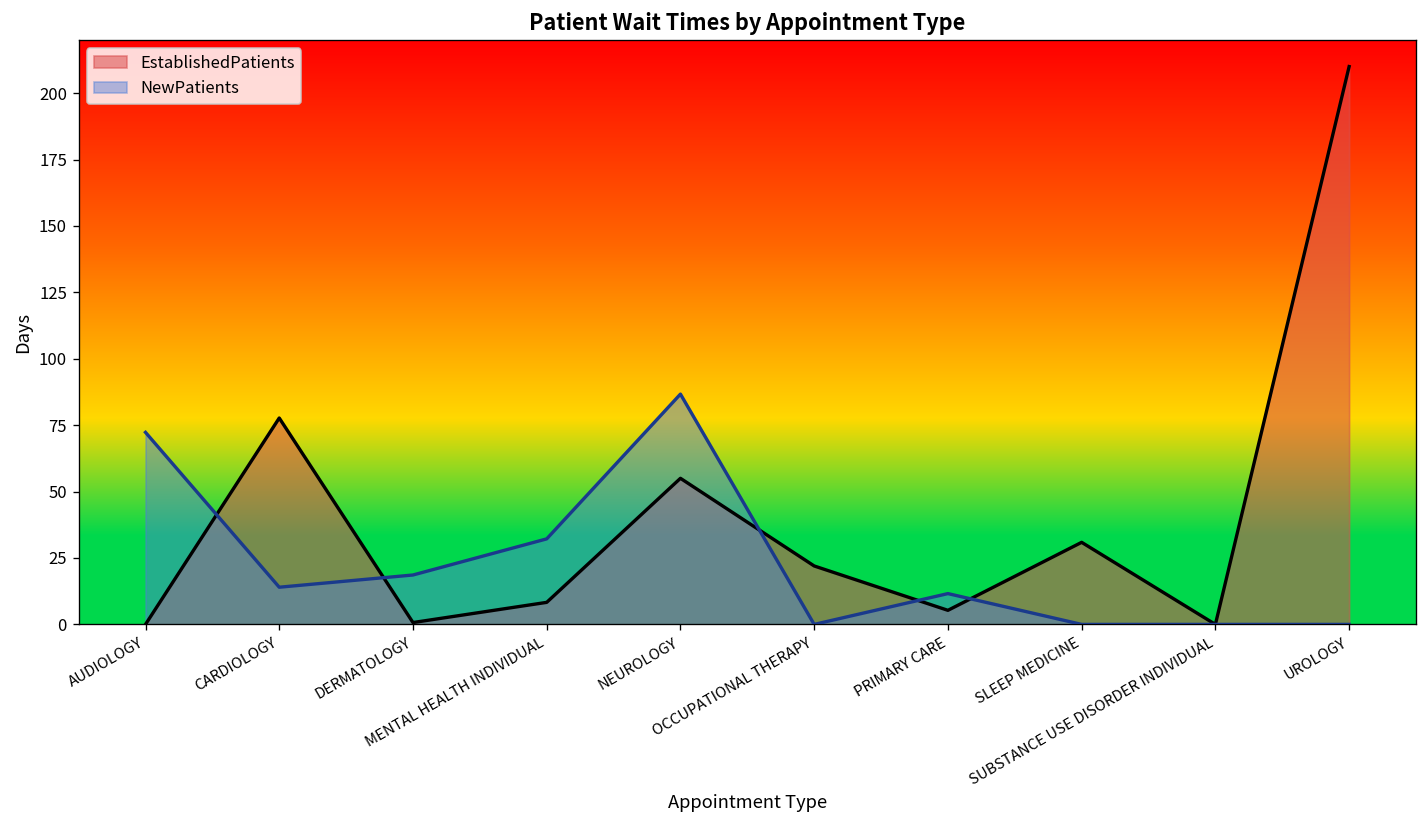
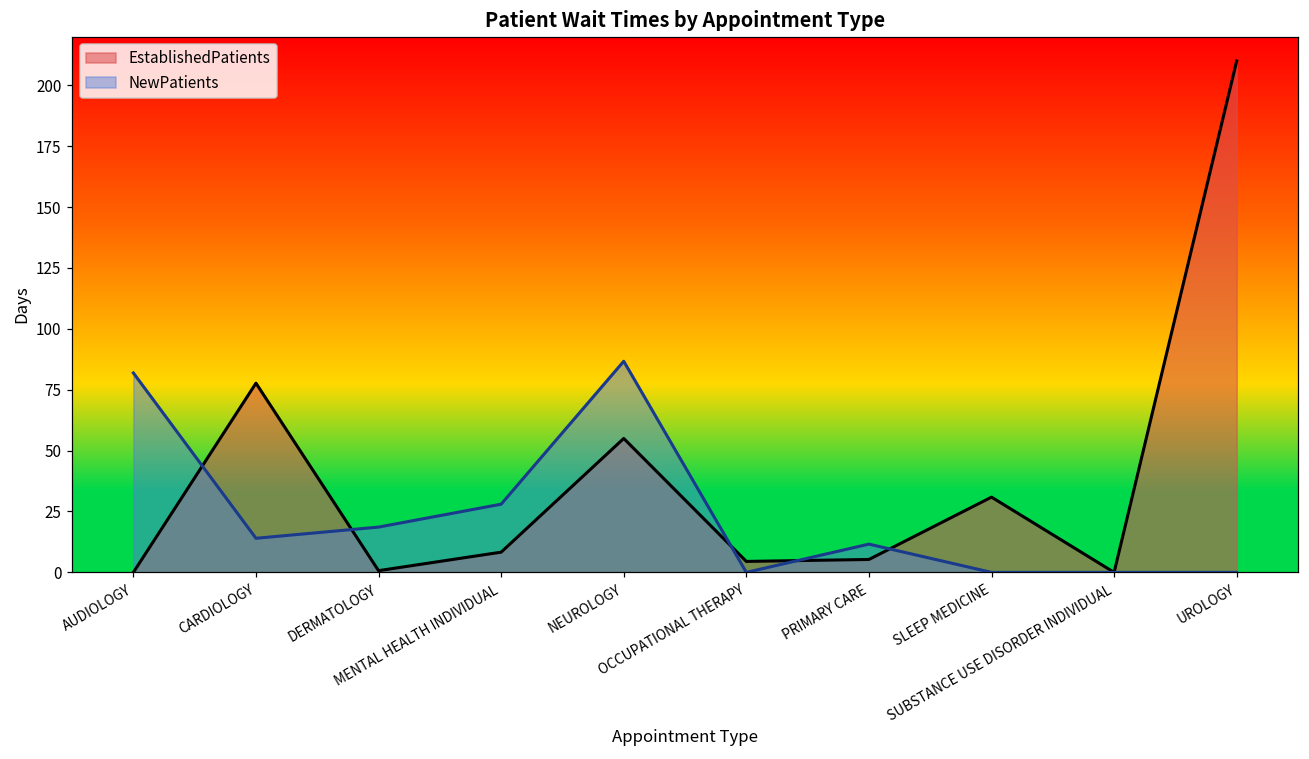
NewPatients, AUDIOLOGY: 72 -> 82
NewPatients, MENTAL HEALTH INDIVIDUAL: 32 -> 28
EstablishedPatients, OCCUPATIONAL THERAPY: 22 -> 5
